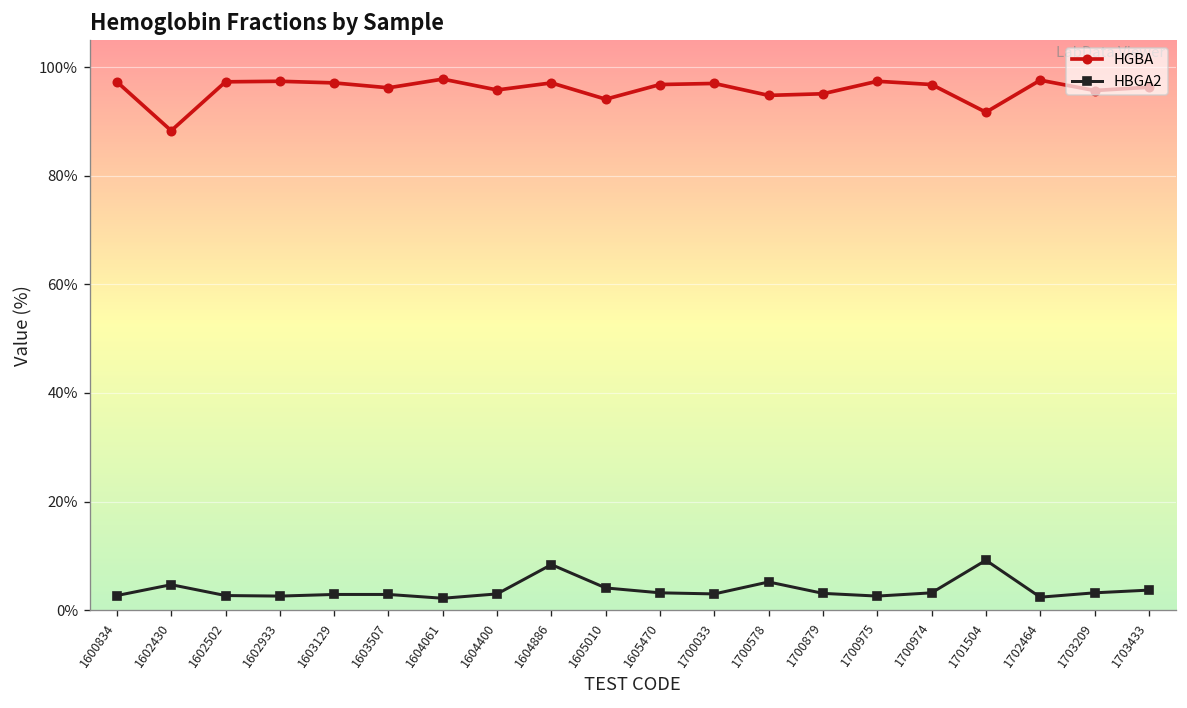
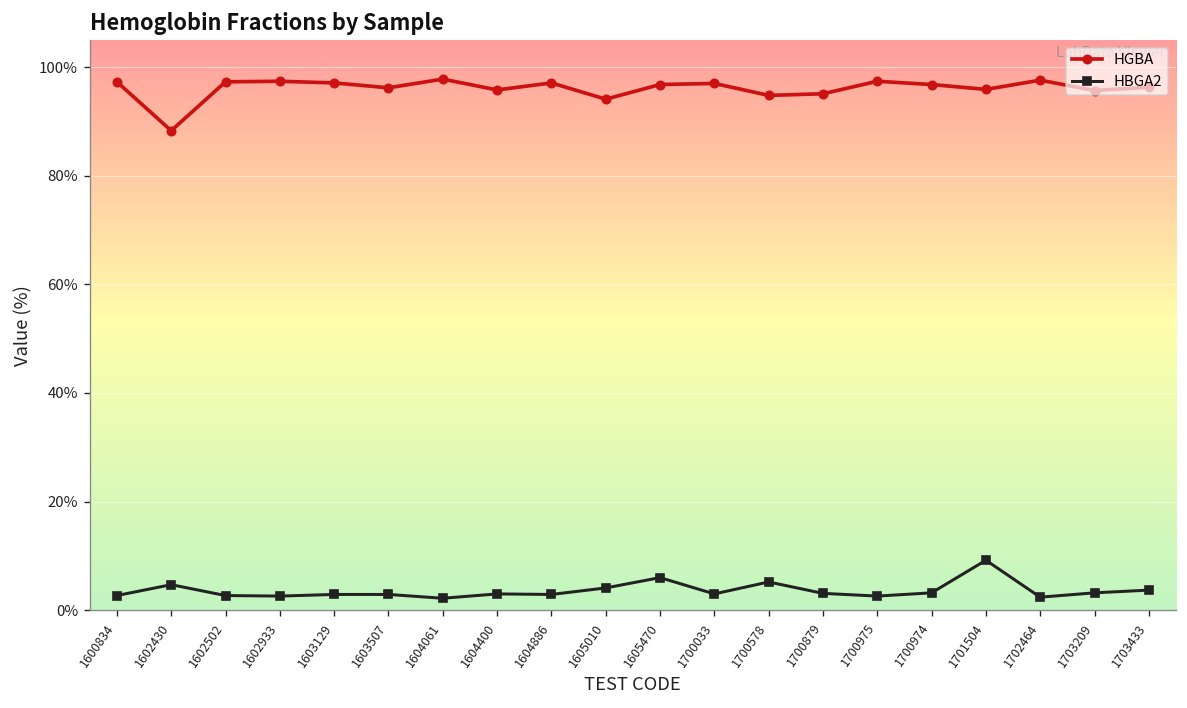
HBGA2, 1604886: 8% -> 3%
HBGA2, 1605470: 3% -> 6%
HGBA, 1701504: 92% -> 96%
